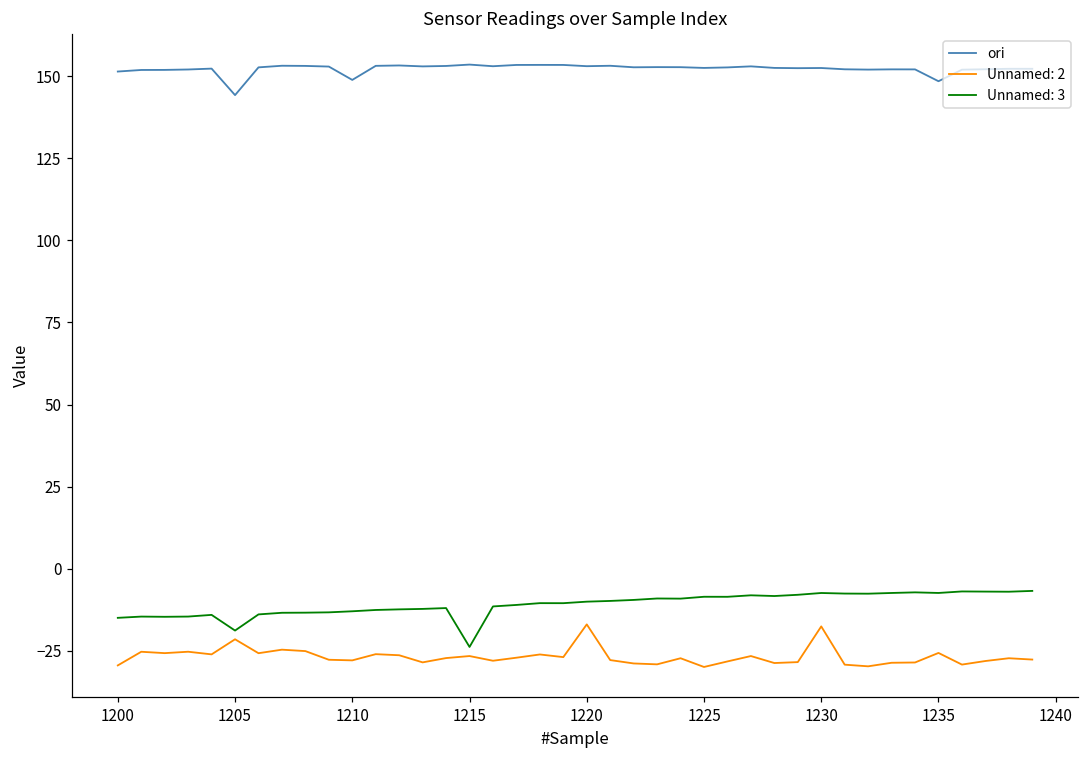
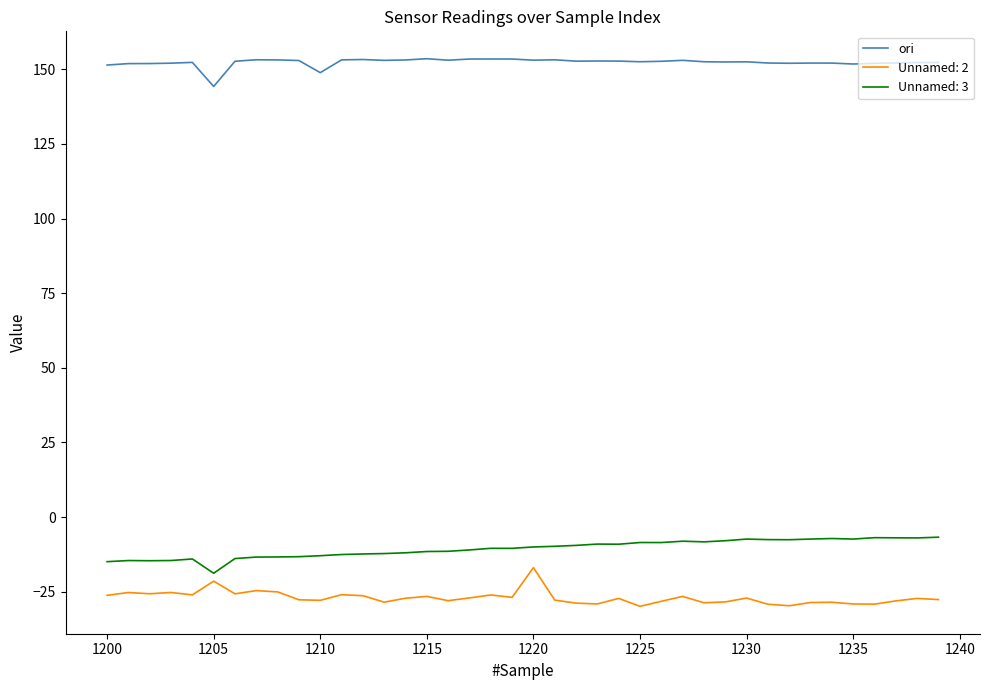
Unnamed: 2, 1200: -29 -> -26
Unnamed: 3, 1215: -24 -> -12
Unnamed: 2, 1230: -18 -> -27
ori, 1235: 148 -> 152
Unnamed: 2, 1235: -26 -> -29
